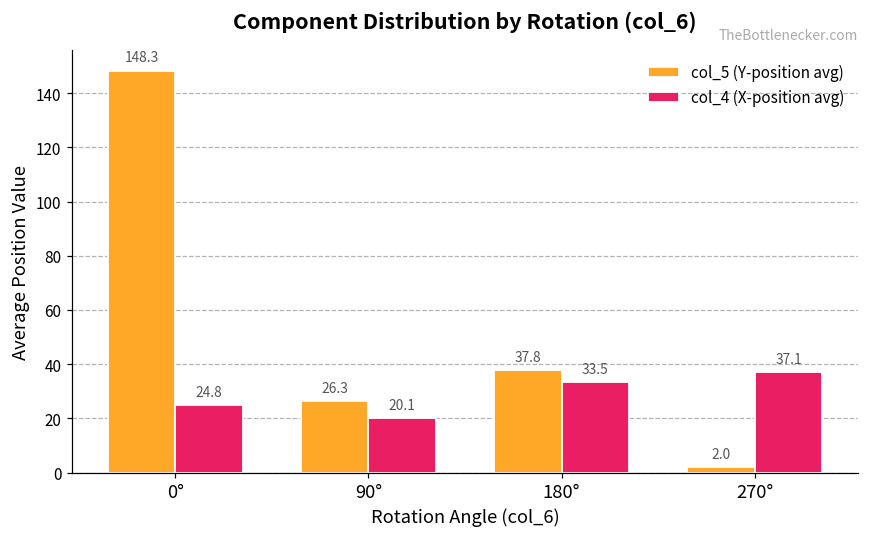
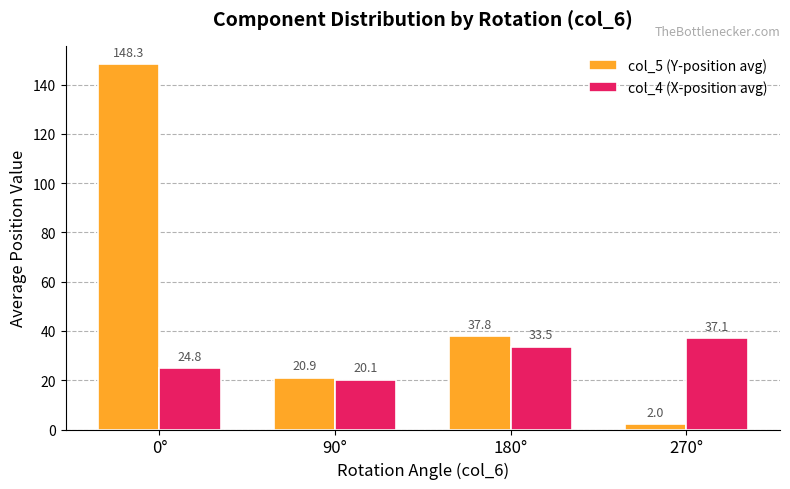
col_5 (Y-position avg), 90°: 26.3 -> 20.9
